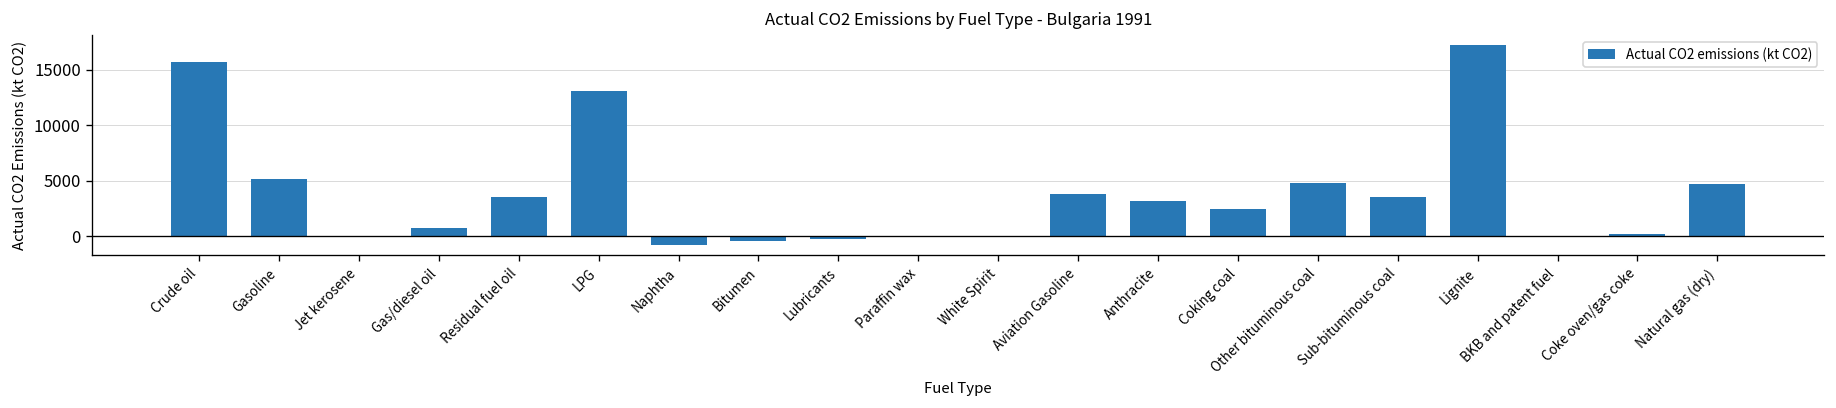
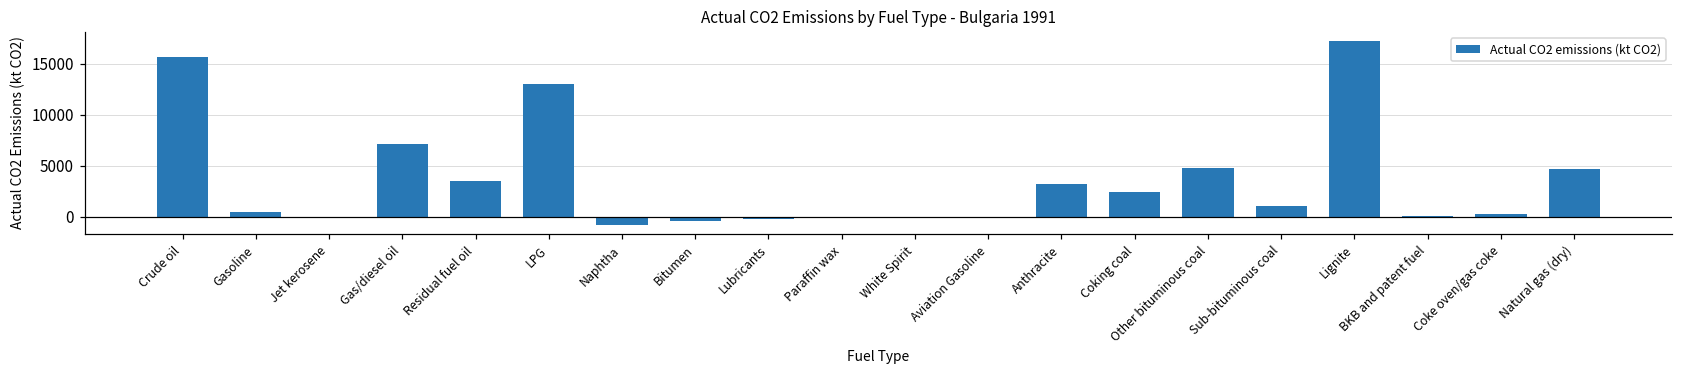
Gasoline: 5000 -> 0
Gas/diesel oil: 1000 -> 7000
Aviation Gasoline: 4000 -> 0
Sub-bituminous coal: 4000 -> 1000
